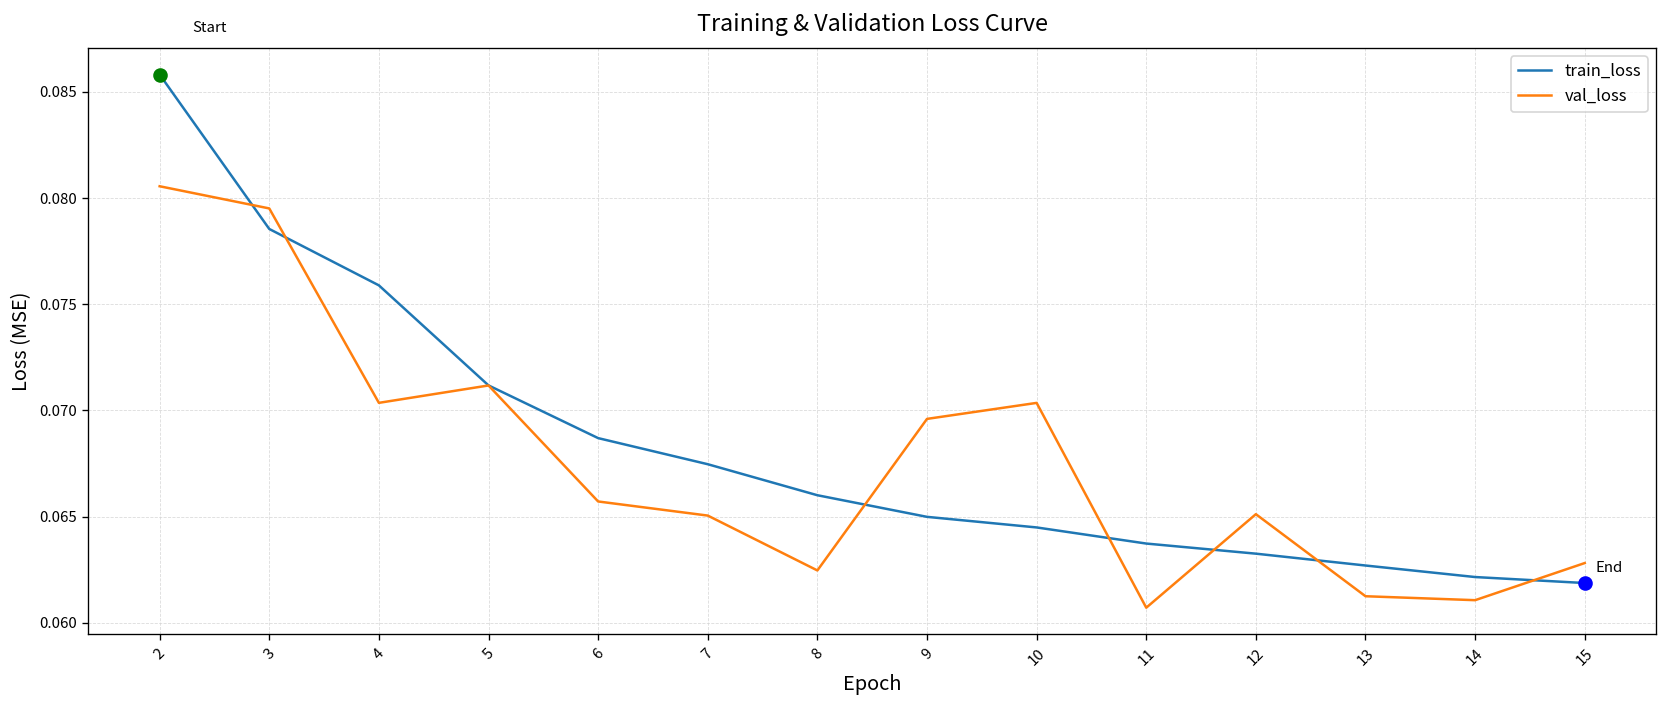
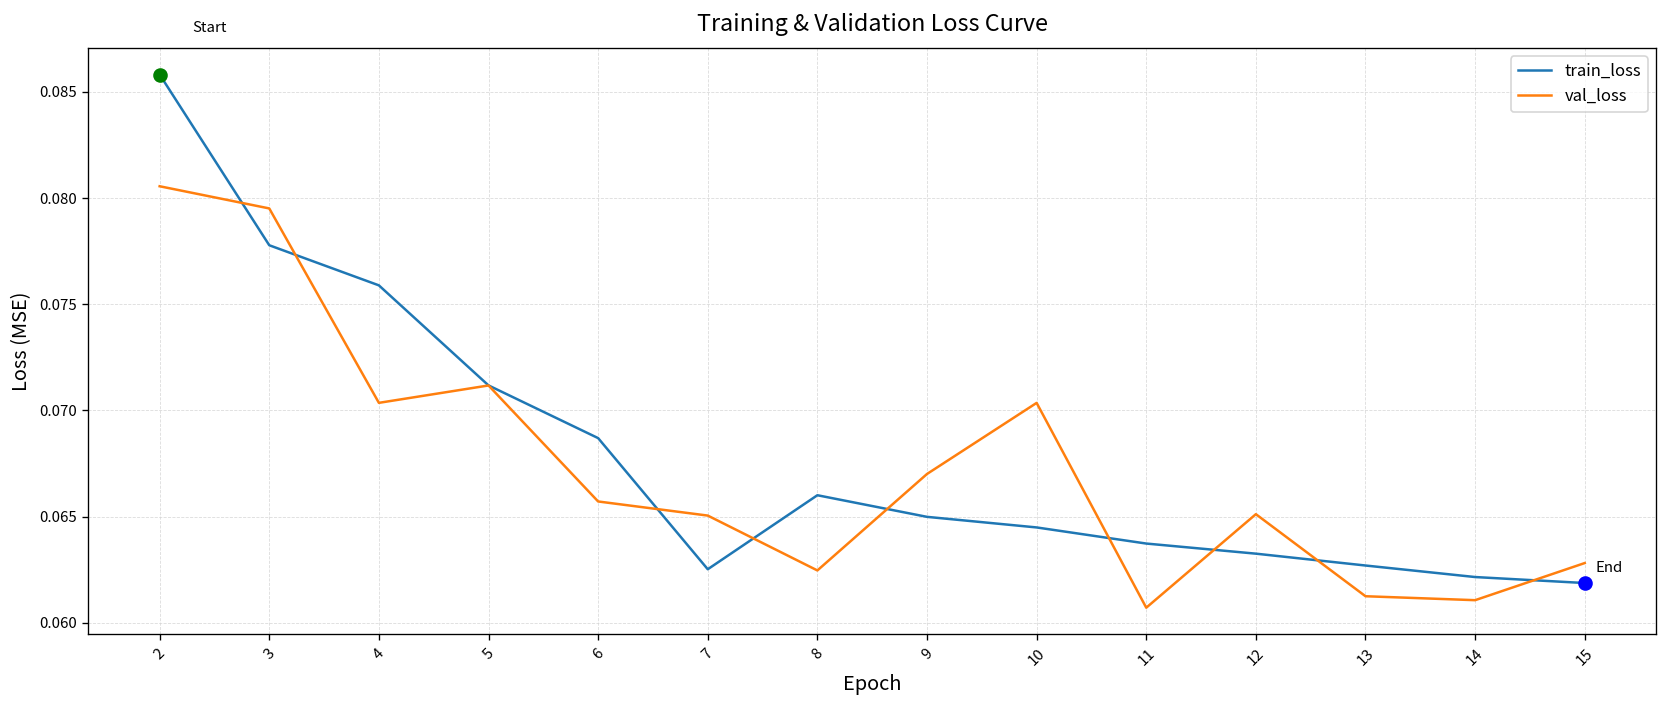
train_loss, 3: 0.0785 -> 0.0778
train_loss, 7: 0.0675 -> 0.0625
val_loss, 9: 0.0696 -> 0.0670
